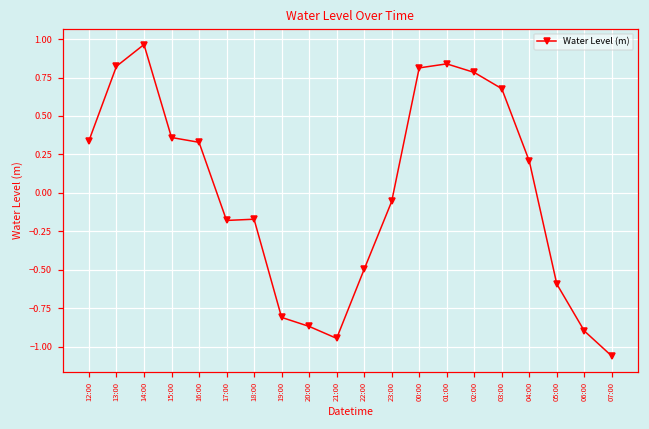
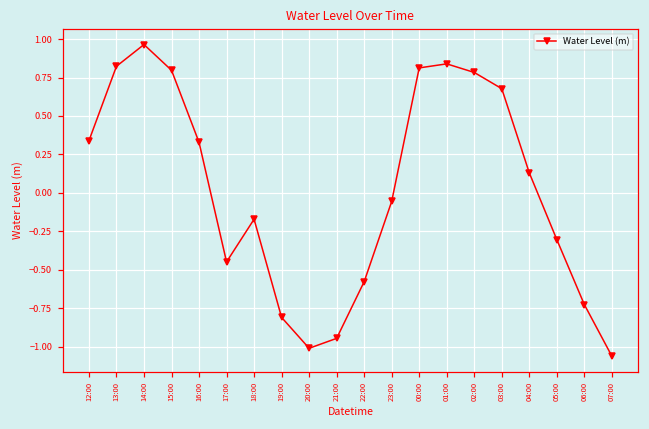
15:00: 0.36 -> 0.80
17:00: -0.18 -> -0.45
20:00: -0.87 -> -1.01
22:00: -0.50 -> -0.58
04:00: 0.21 -> 0.13
05:00: -0.59 -> -0.30
06:00: -0.90 -> -0.72
